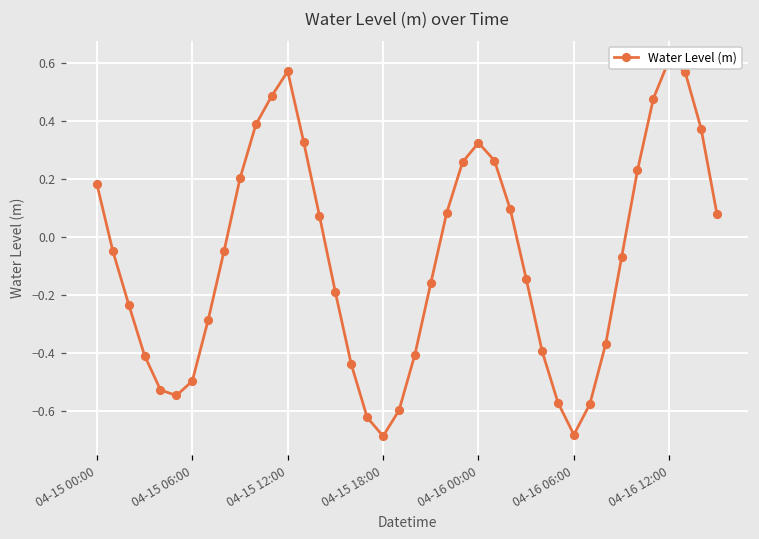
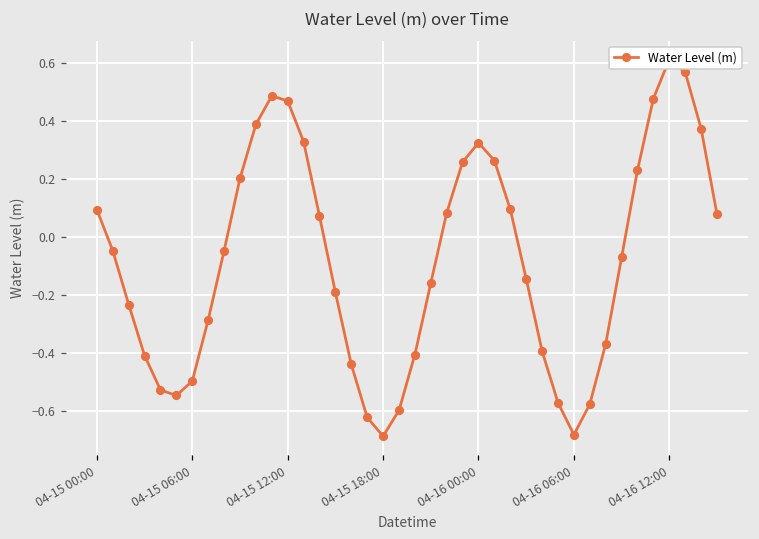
04-15 00:00: 0.18 -> 0.09
04-15 12:00: 0.57 -> 0.47
